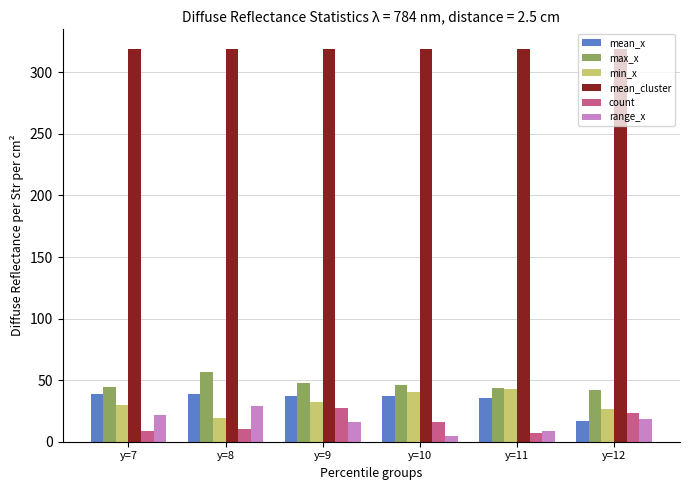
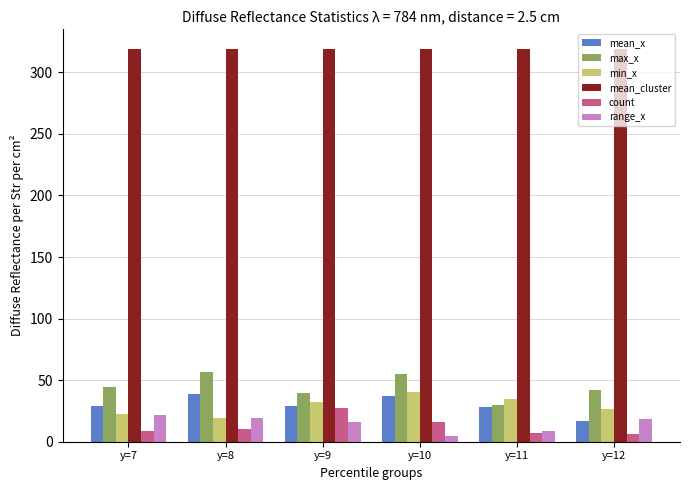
mean_x, y=7: 39 -> 29
min_x, y=7: 30 -> 23
range_x, y=8: 29 -> 19
mean_x, y=9: 37 -> 29
max_x, y=9: 48 -> 40
max_x, y=10: 46 -> 55
mean_x, y=11: 35 -> 28
max_x, y=11: 44 -> 30
min_x, y=11: 43 -> 35
count, y=12: 23 -> 6
